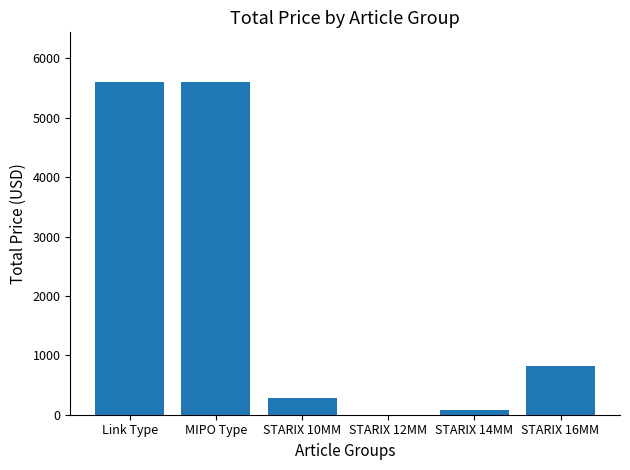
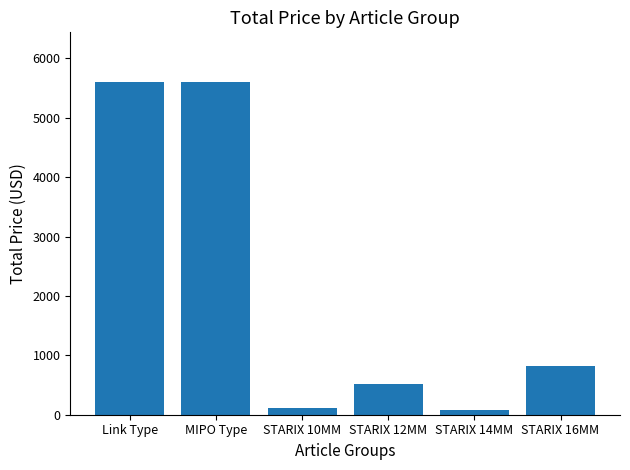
STARIX 10MM: 300 -> 100
STARIX 12MM: 0 -> 500
